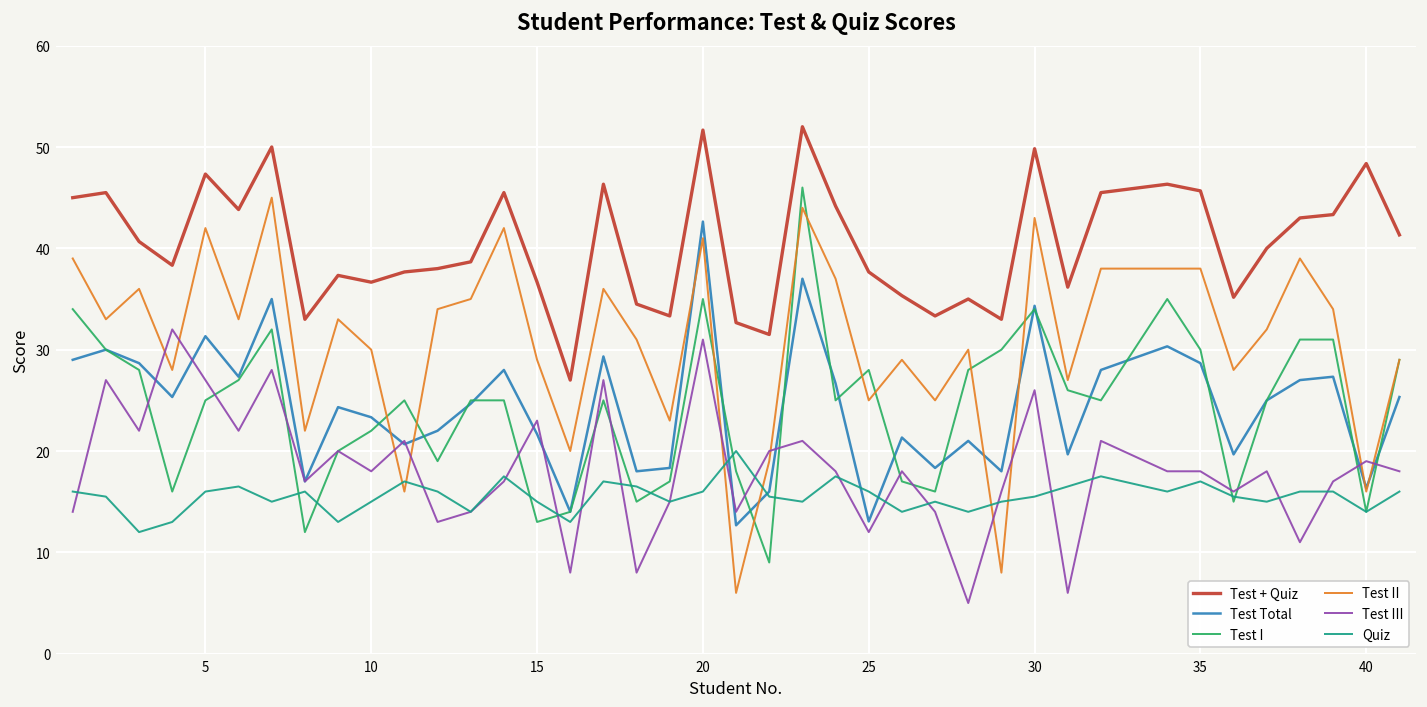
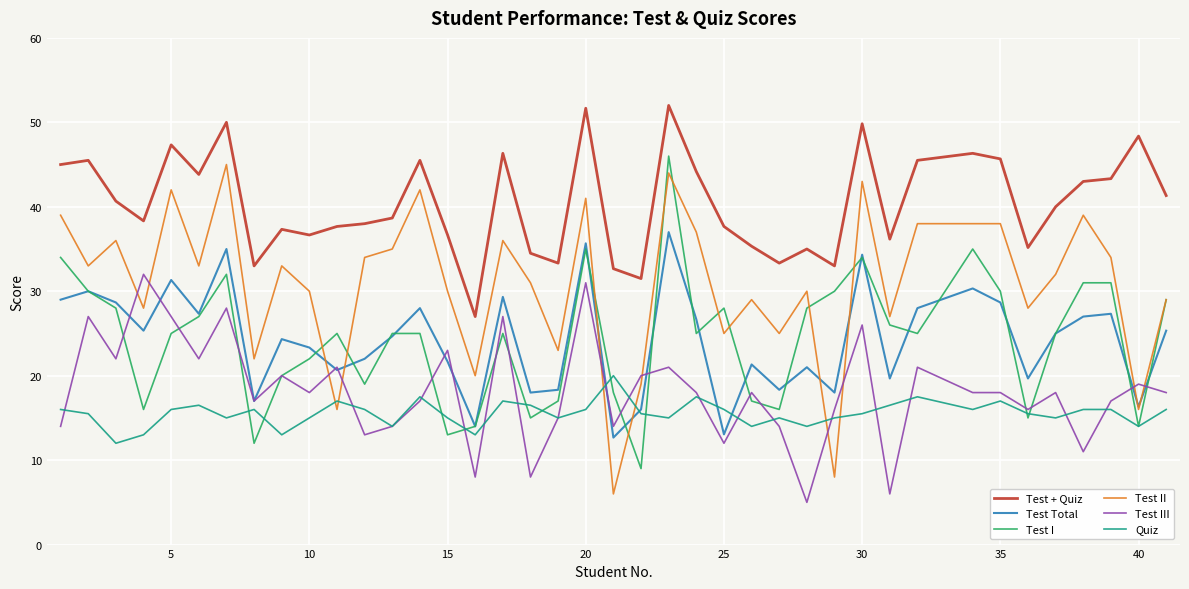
Test II, 15: 29 -> 30
Test Total, 20: 43 -> 36
